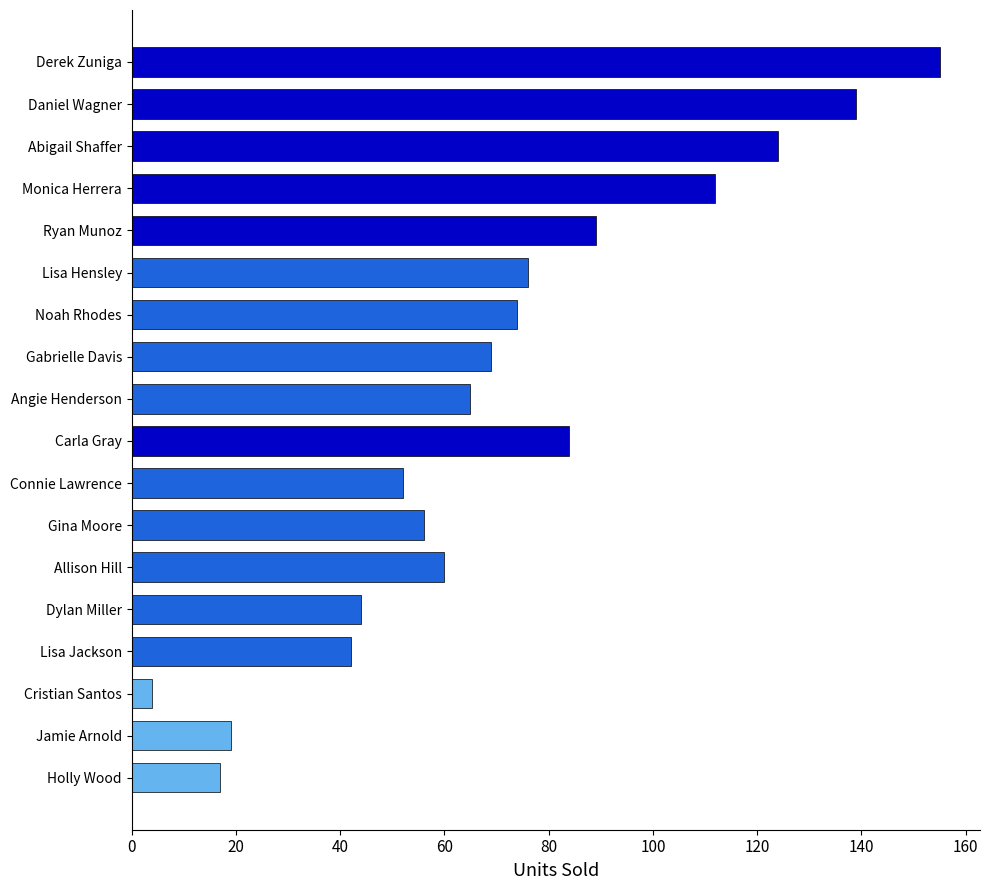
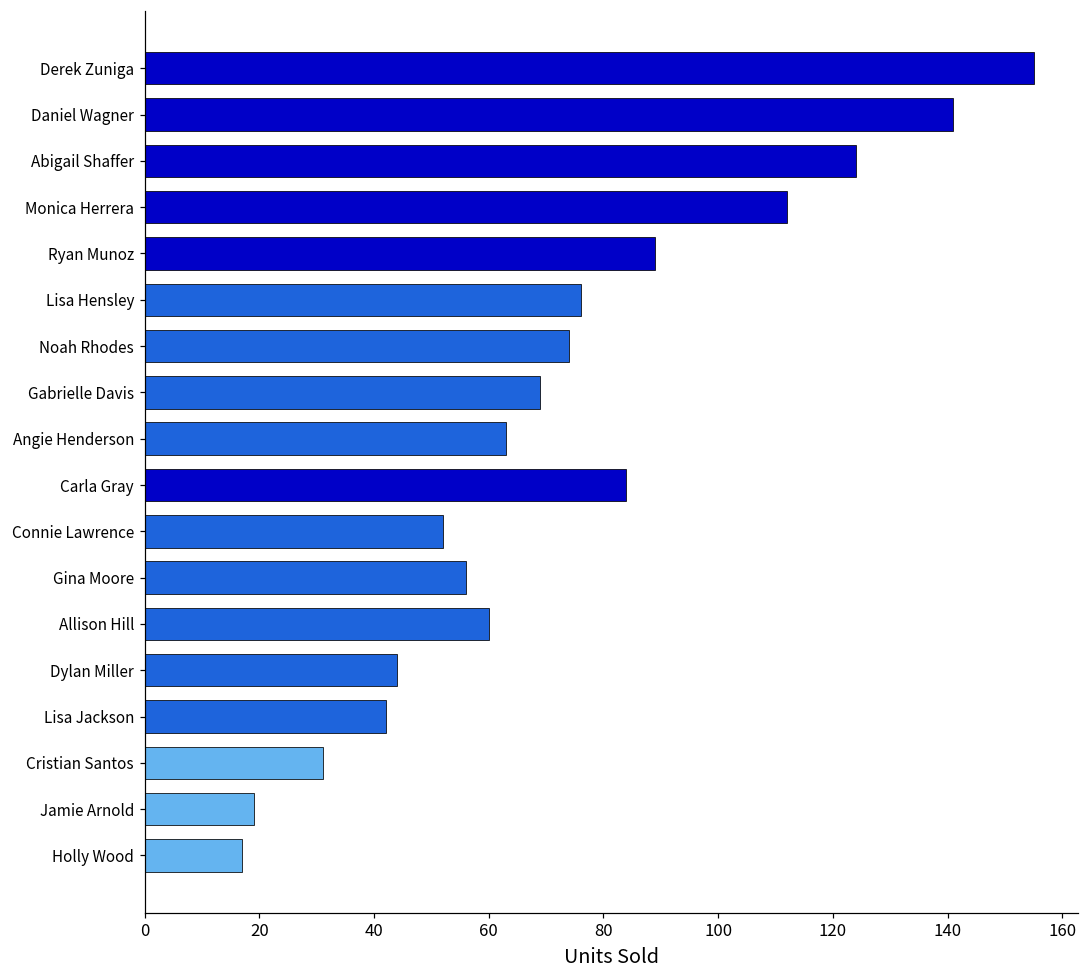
Daniel Wagner: 139 -> 141
Angie Henderson: 65 -> 63
Cristian Santos: 4 -> 31
